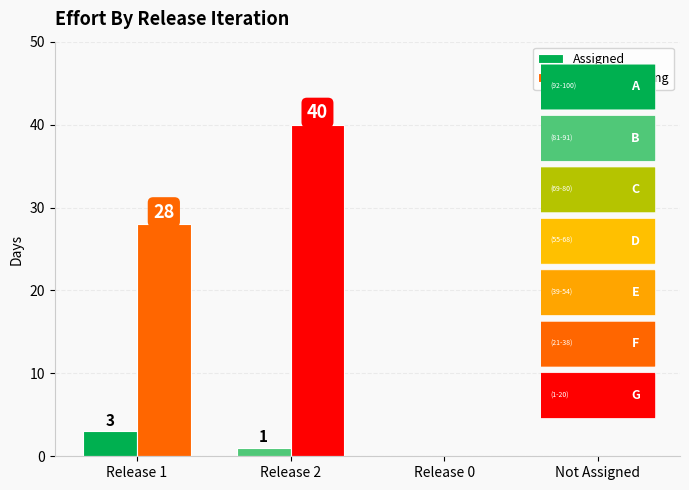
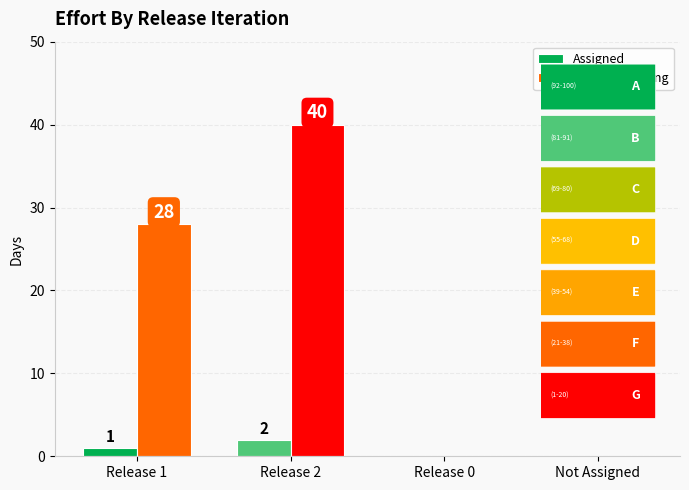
Assigned, Release 1: 3 -> 1
Assigned, Release 2: 1 -> 2
